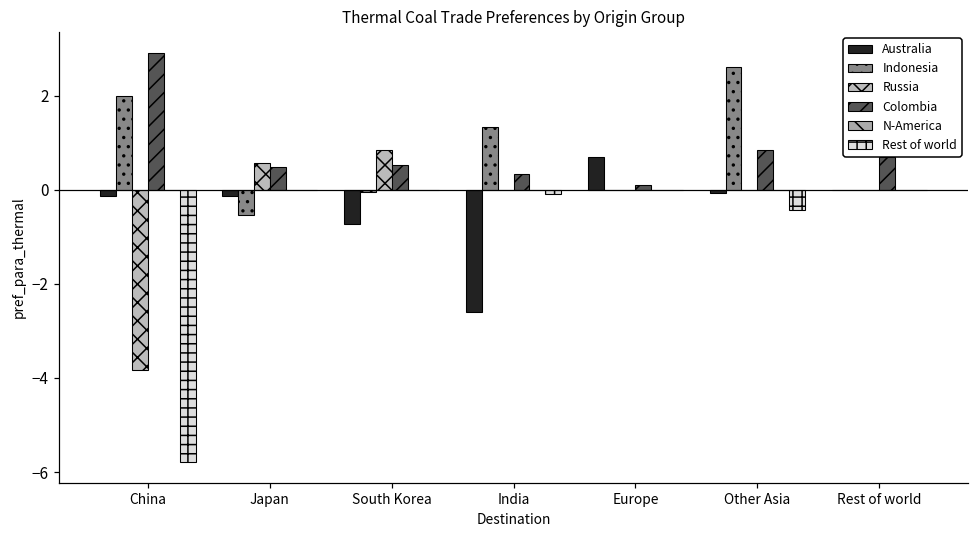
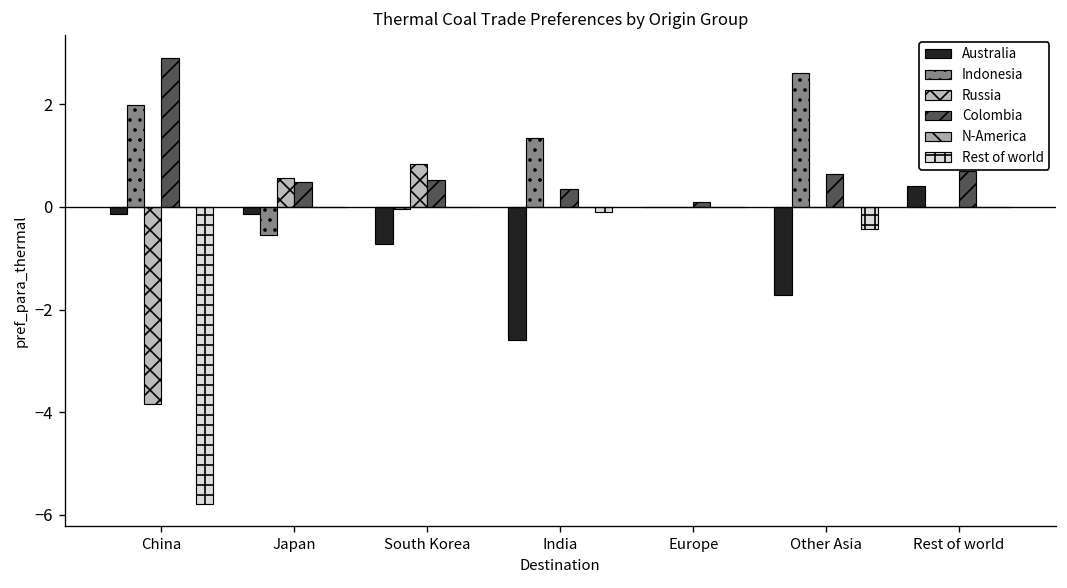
Australia, Europe: 0.7 -> 0.0
Australia, Other Asia: -0.1 -> -1.7
Colombia, Other Asia: 0.8 -> 0.6
Australia, Rest of world: 0.0 -> 0.4
